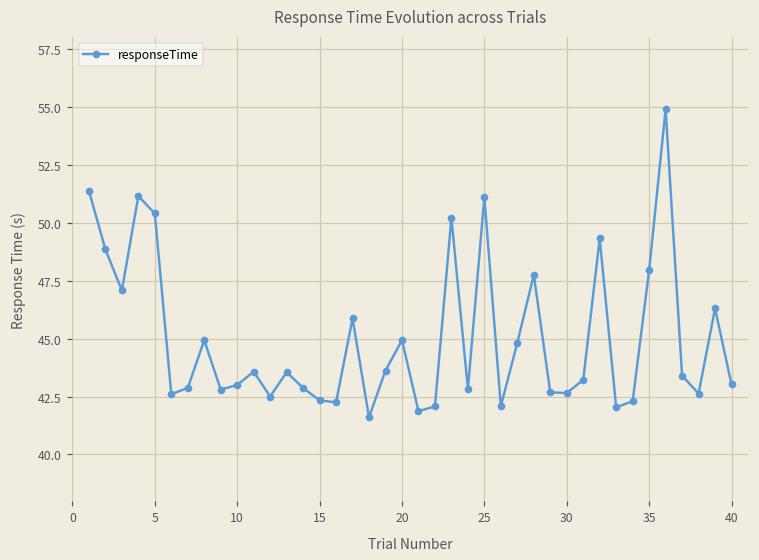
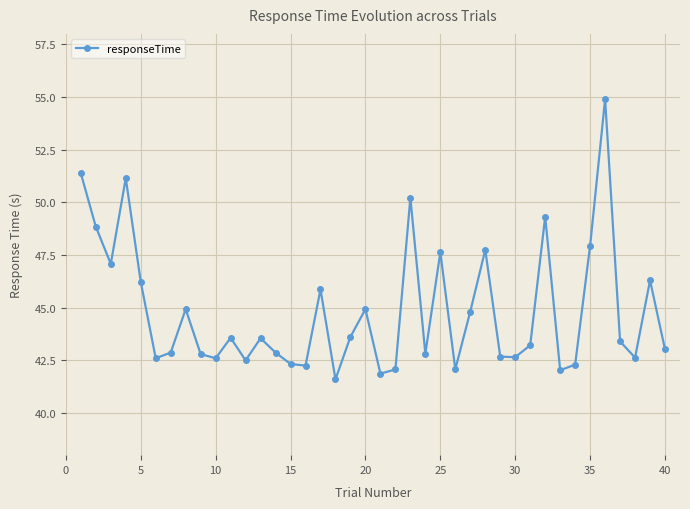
5: 50.4 -> 46.2
10: 43.0 -> 42.6
25: 51.1 -> 47.6
